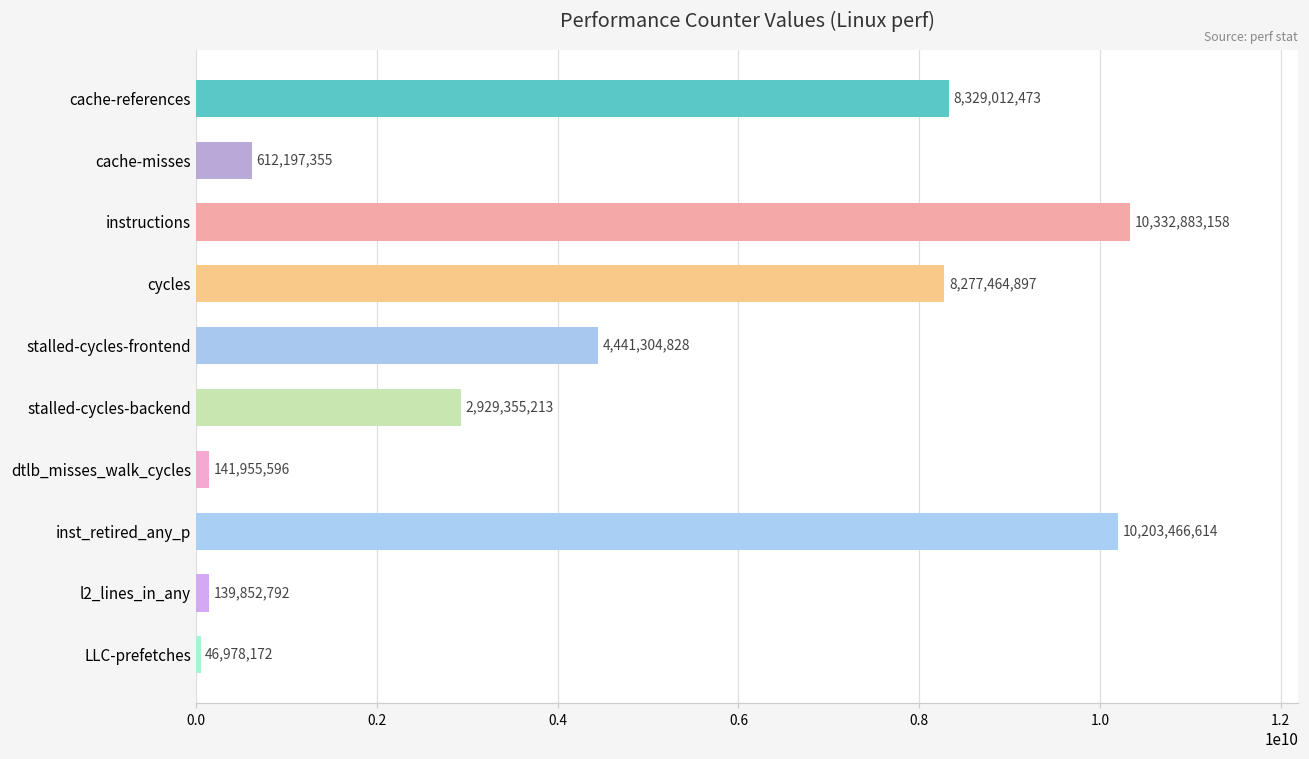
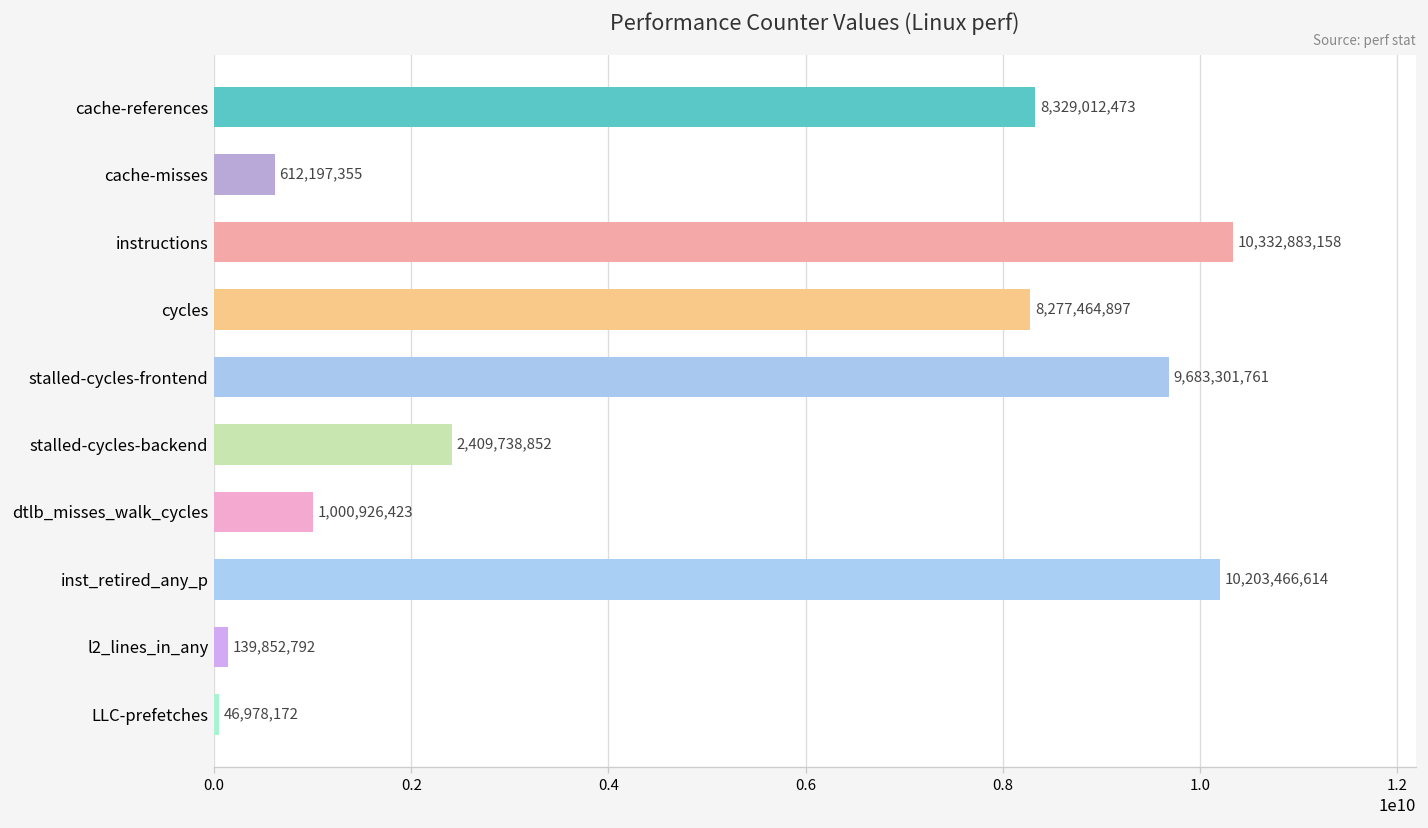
stalled-cycles-frontend: 4,441,304,828 -> 9,683,301,761
stalled-cycles-backend: 2,929,355,213 -> 2,409,738,852
dtlb_misses_walk_cycles: 141,955,596 -> 1,000,926,423
